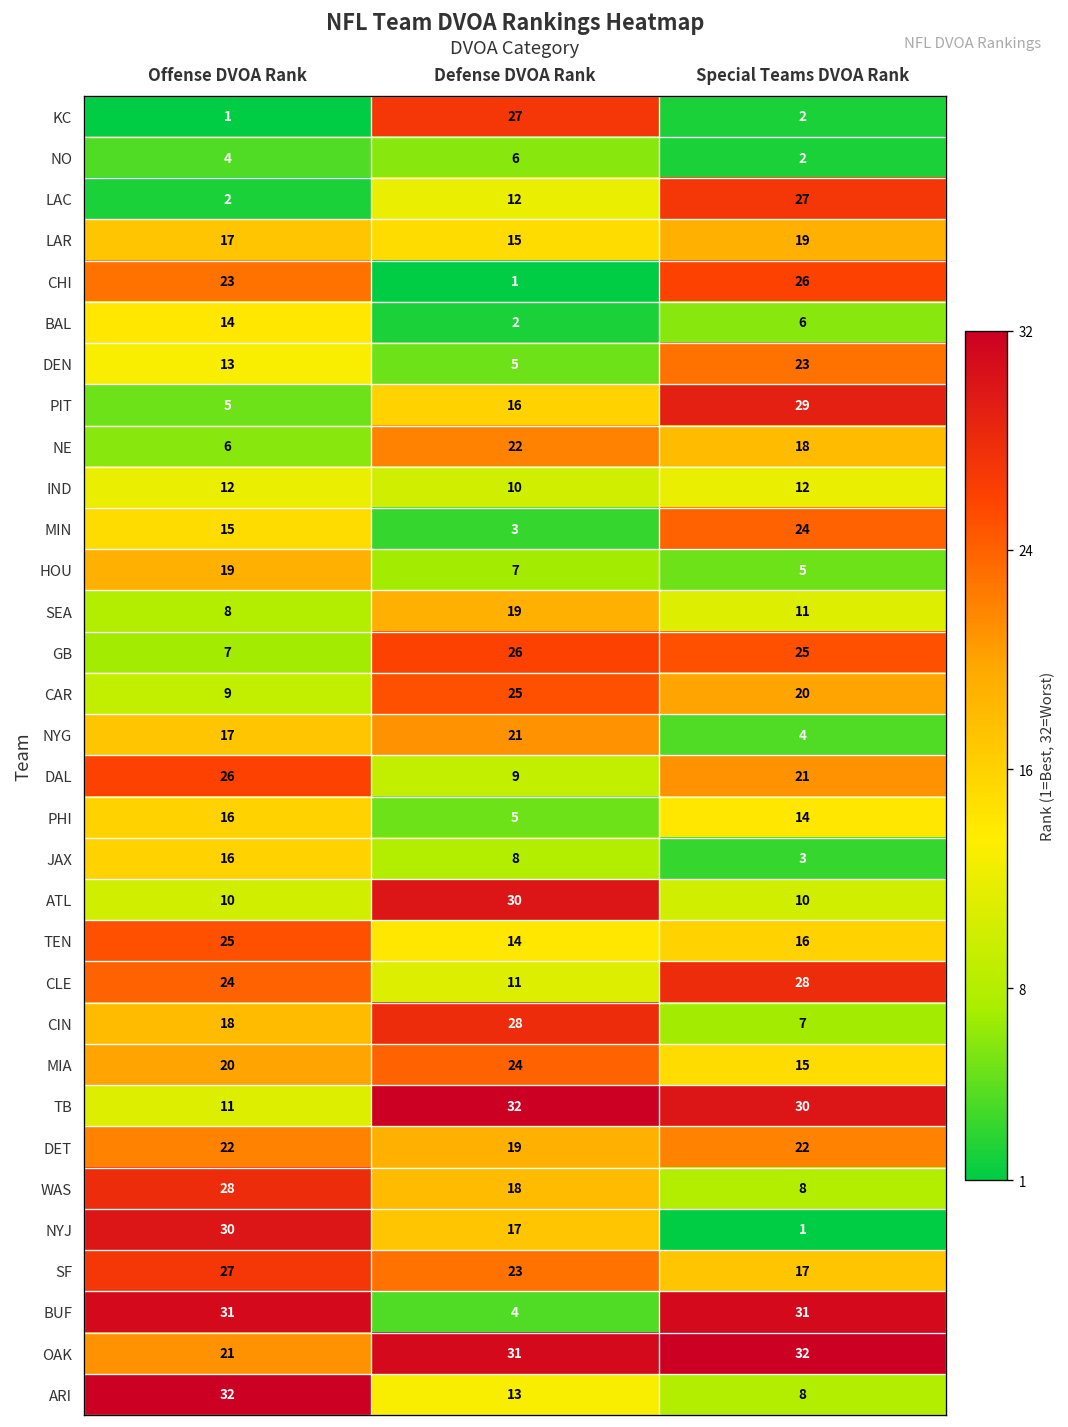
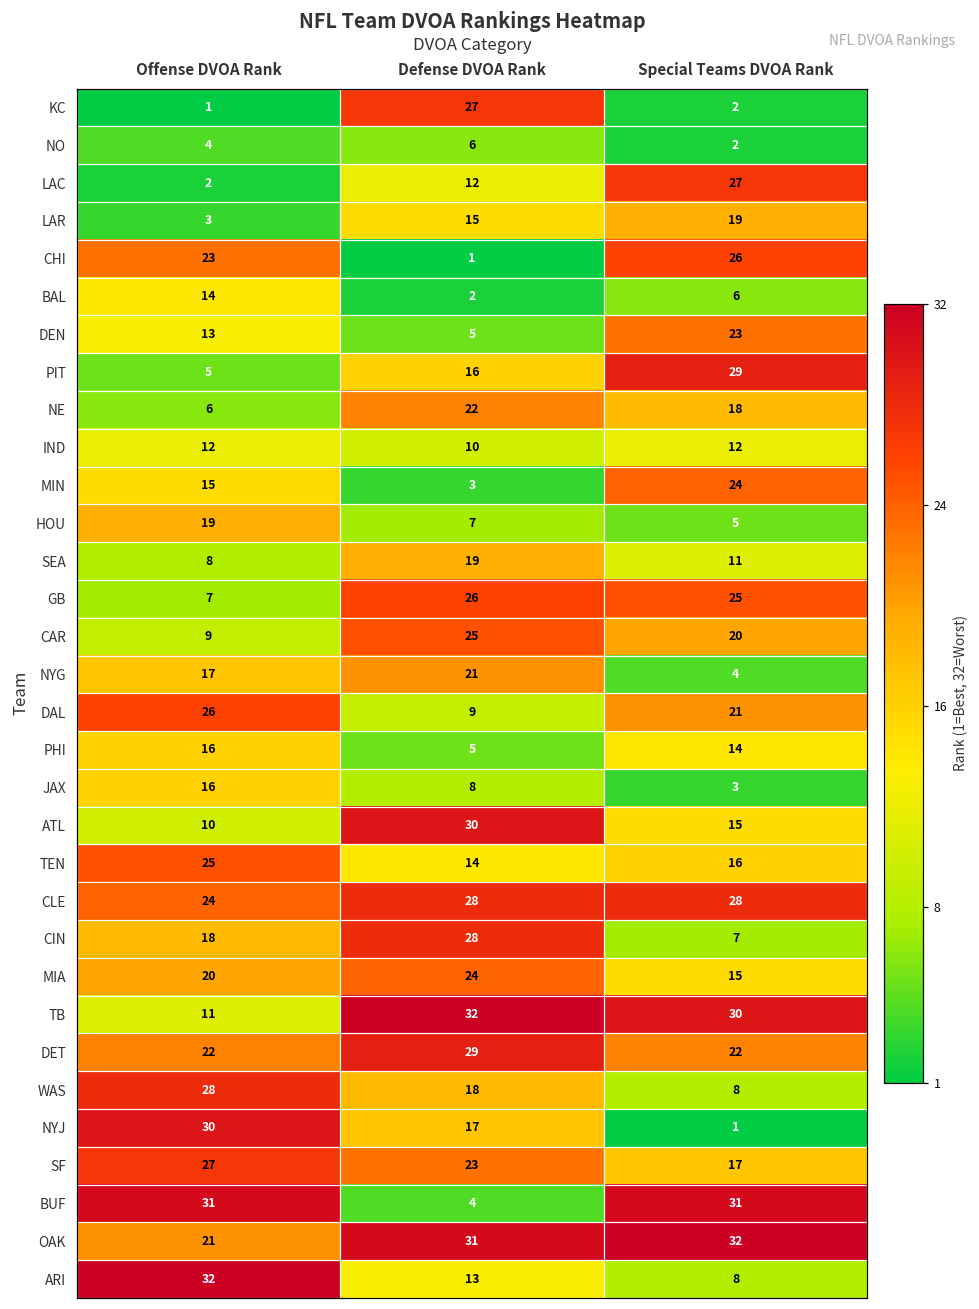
LAR, Offense DVOA Rank: 17 -> 3
ATL, Special Teams DVOA Rank: 10 -> 15
CLE, Defense DVOA Rank: 11 -> 28
DET, Defense DVOA Rank: 19 -> 29
